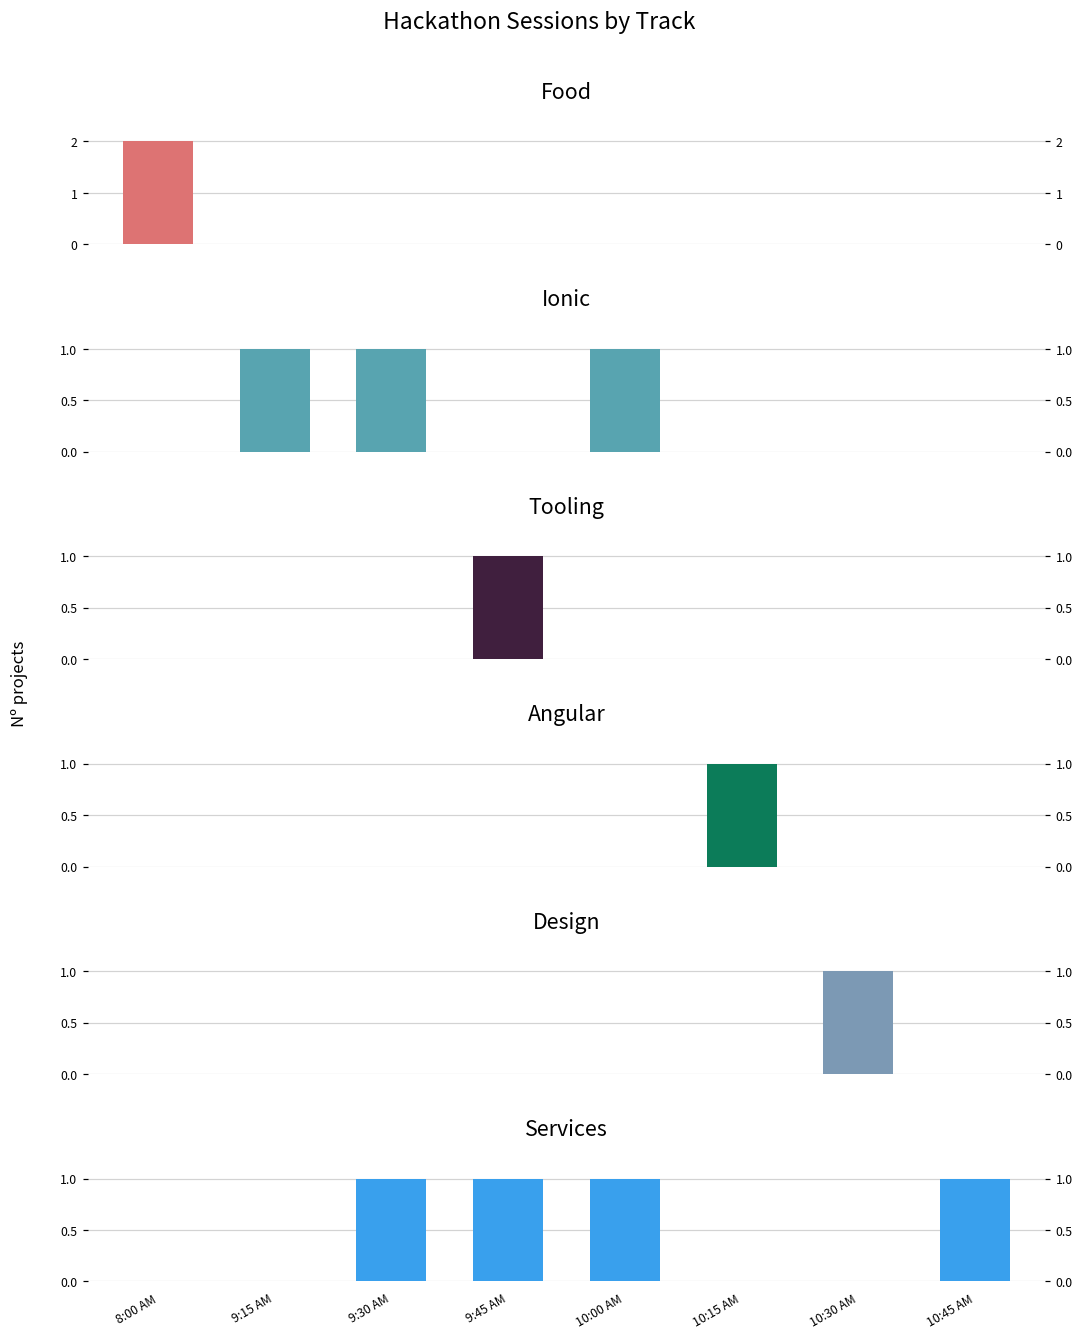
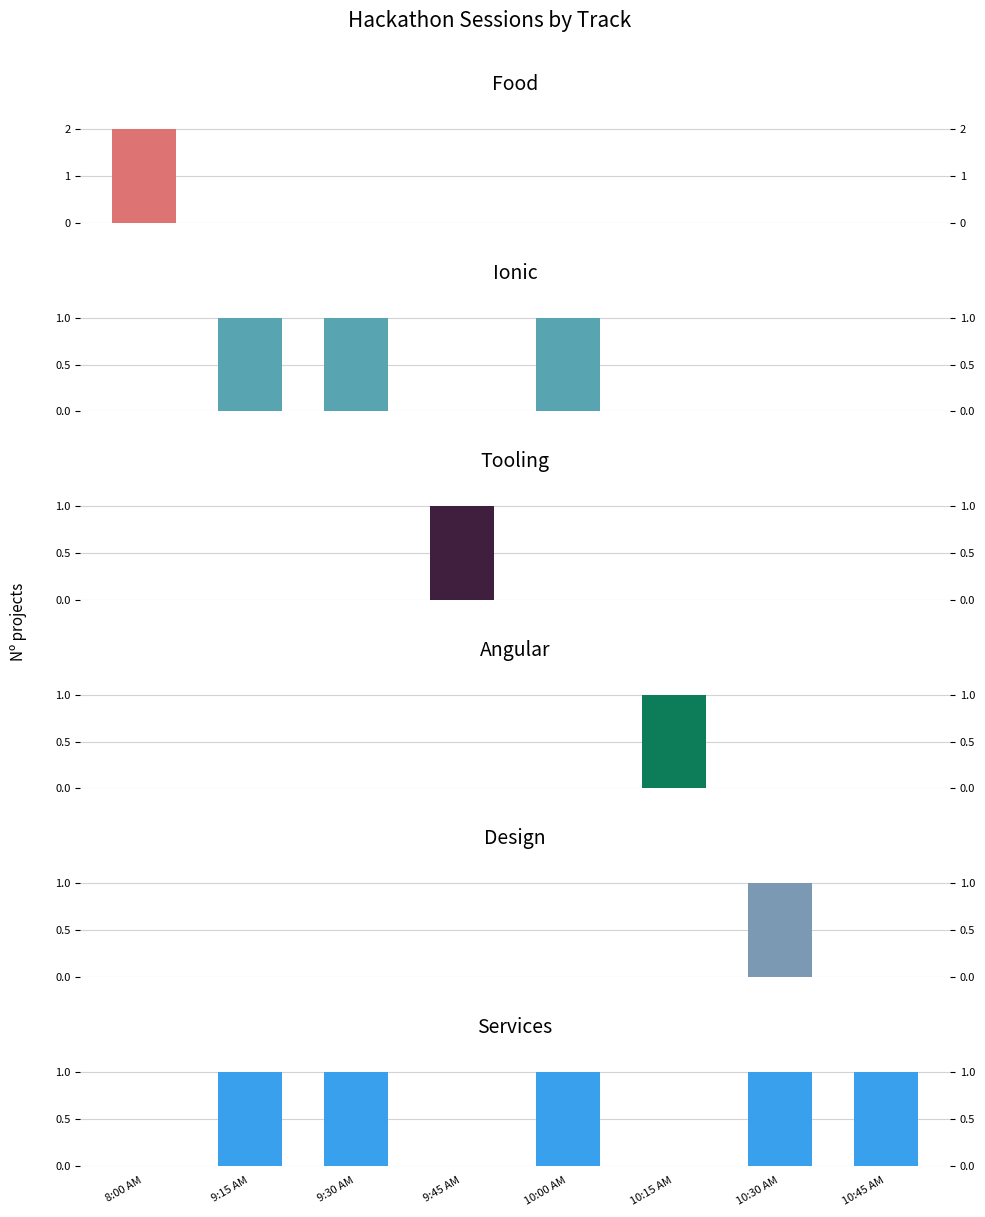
Services, 9:15 AM: 0 -> 1
Services, 9:45 AM: 1 -> 0
Services, 10:30 AM: 0 -> 1
